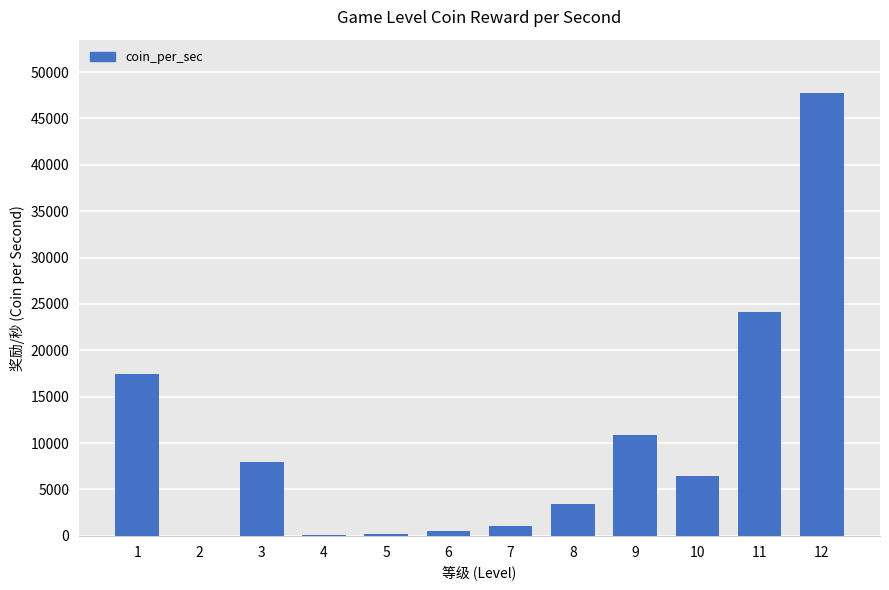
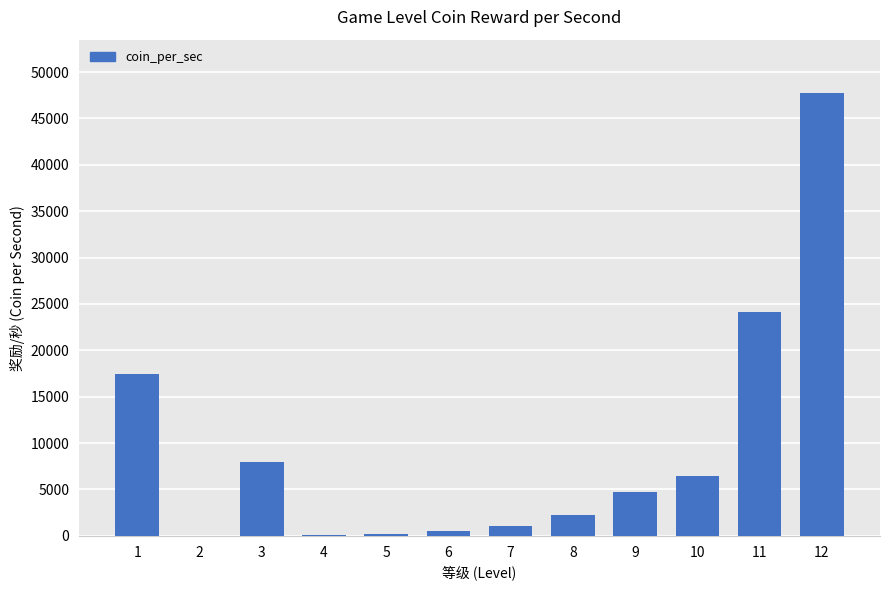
8: 3000 -> 2000
9: 11000 -> 5000
